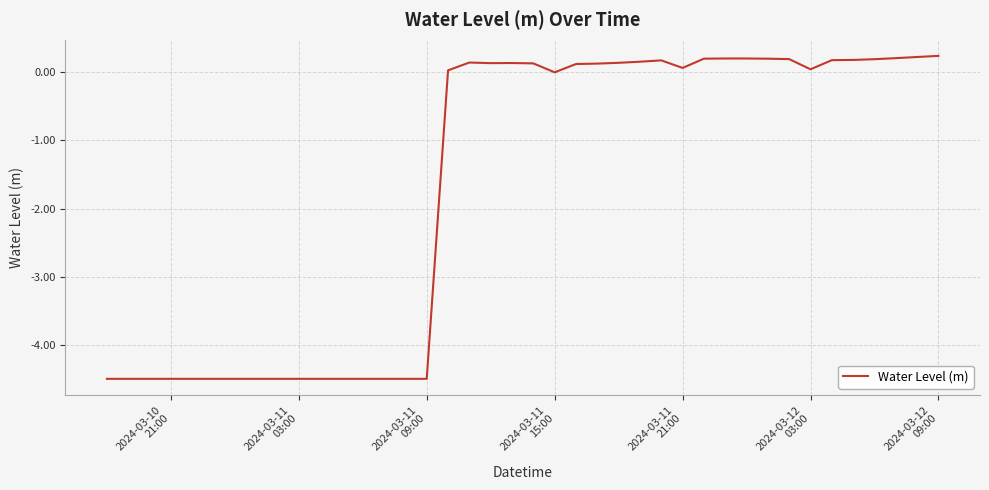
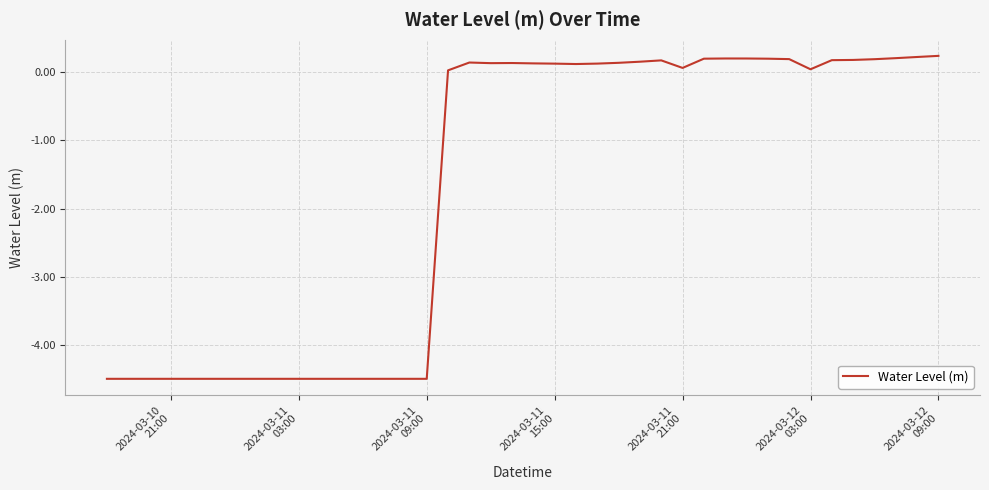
2024-03-11 15:00: 0.0 -> 0.1
